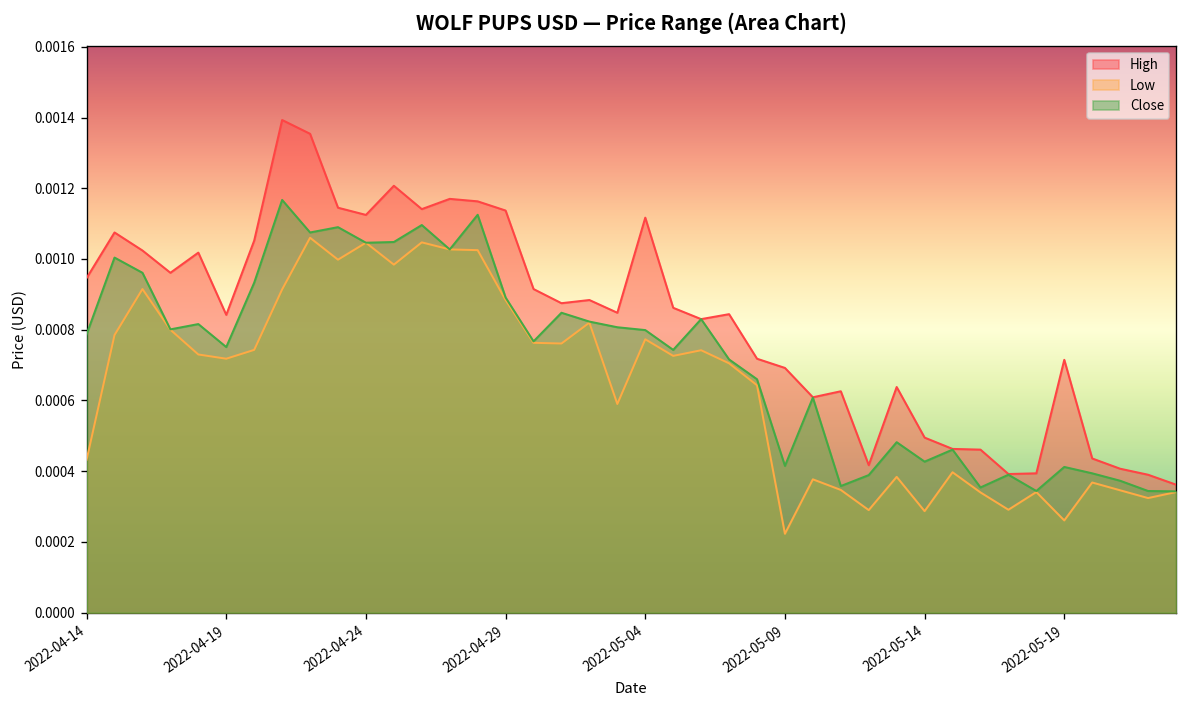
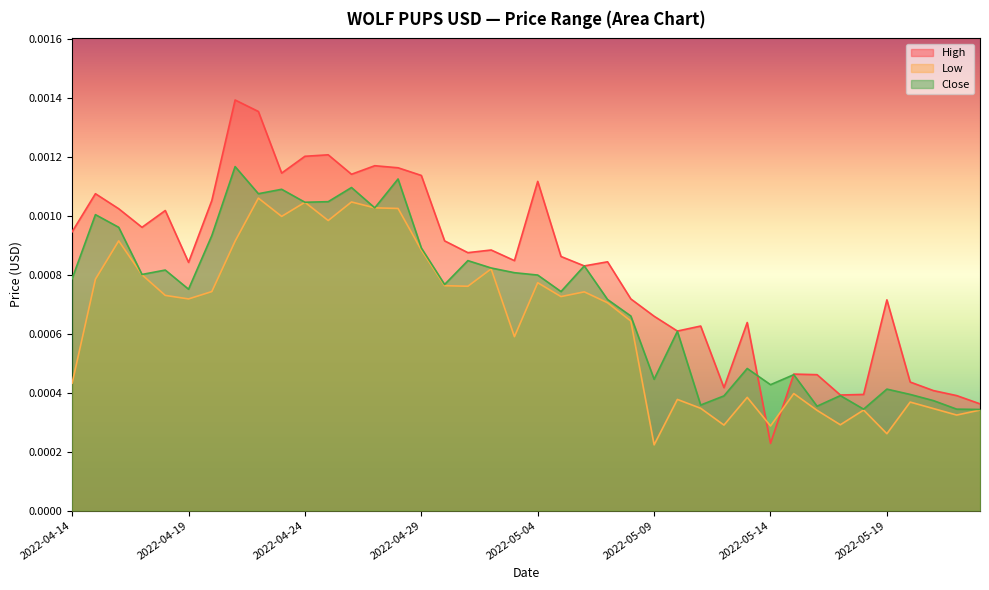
High, 2022-04-24: 0.00112 -> 0.00120
High, 2022-05-09: 0.00069 -> 0.00066
Close, 2022-05-09: 0.00041 -> 0.00045
High, 2022-05-14: 0.00049 -> 0.00023
